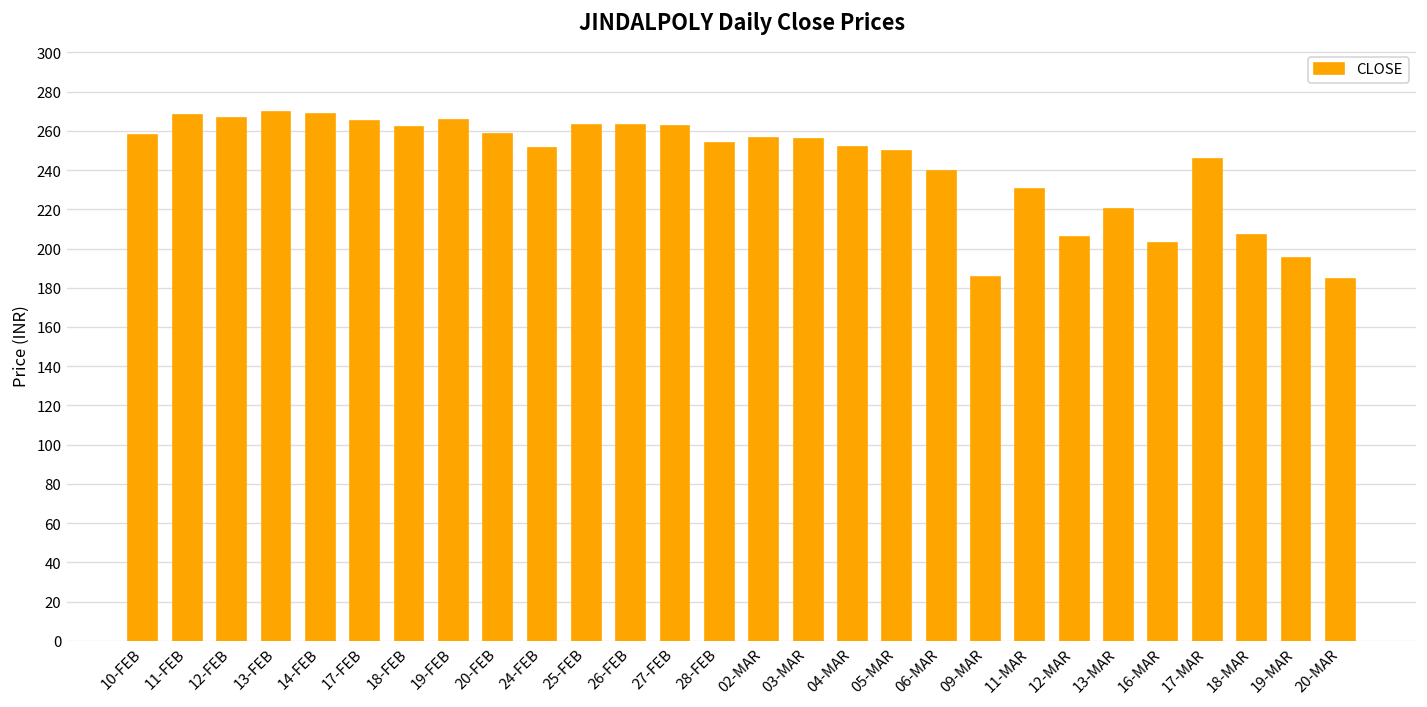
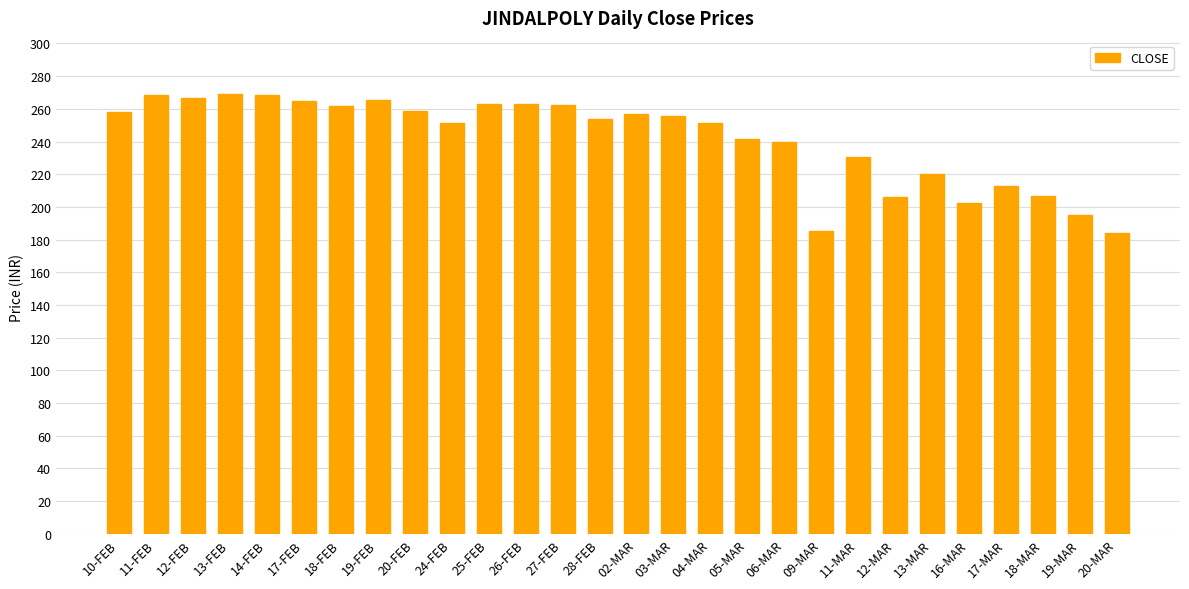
05-MAR: 250 -> 242
17-MAR: 246 -> 213
